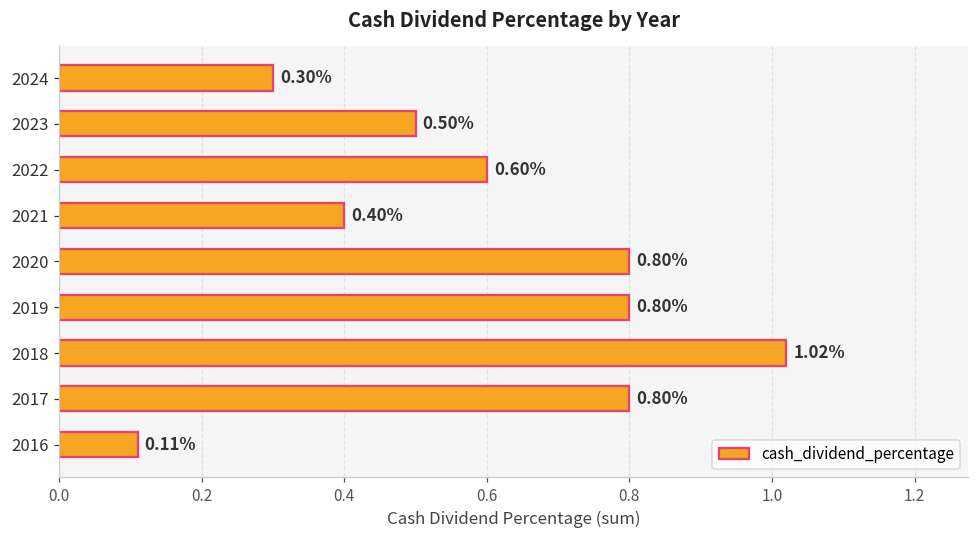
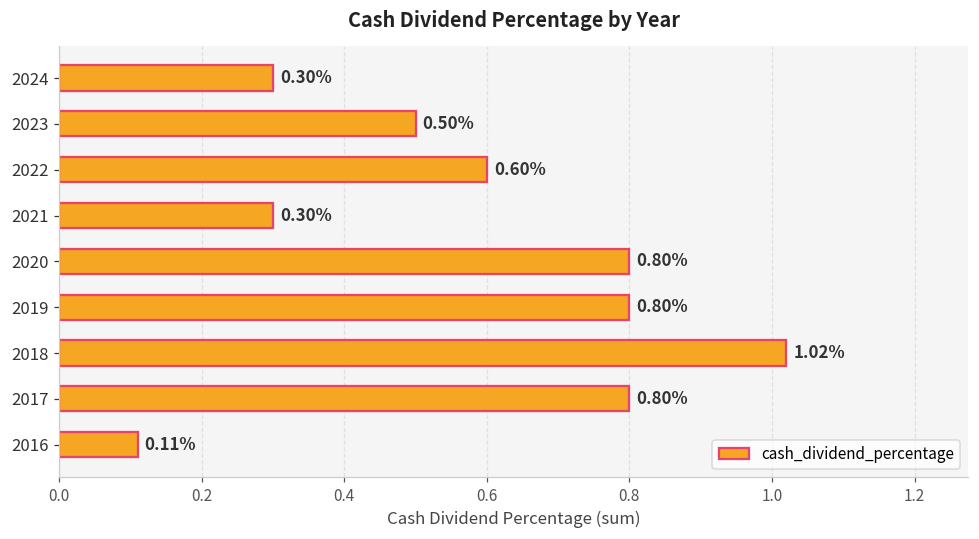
2021: 0.40% -> 0.30%
